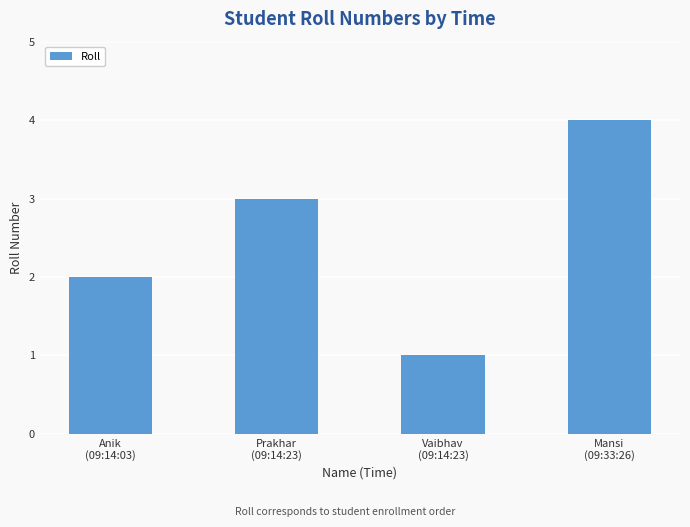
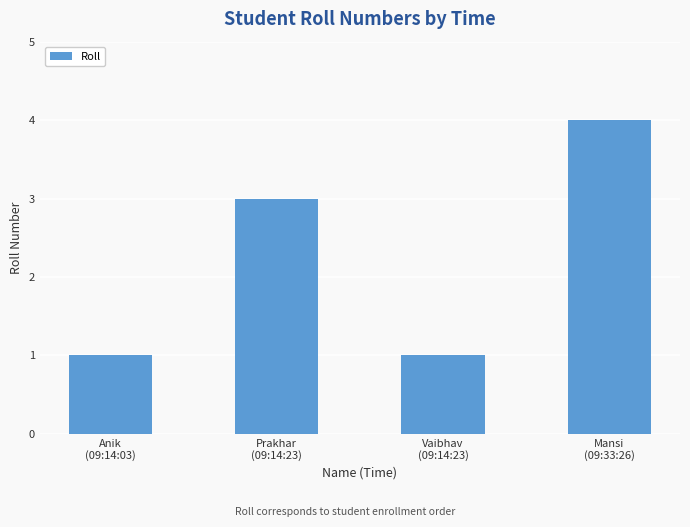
Anik (09:14:03): 2 -> 1
